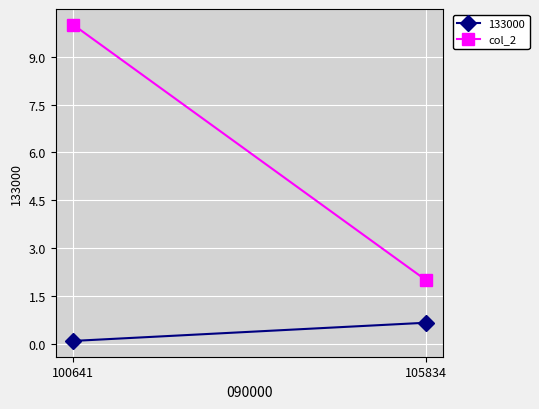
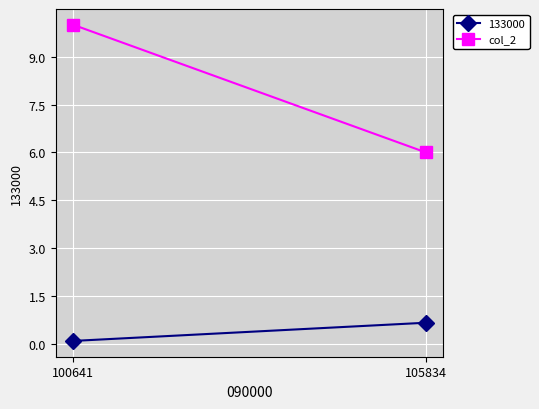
col_2, 105834: 2 -> 6
